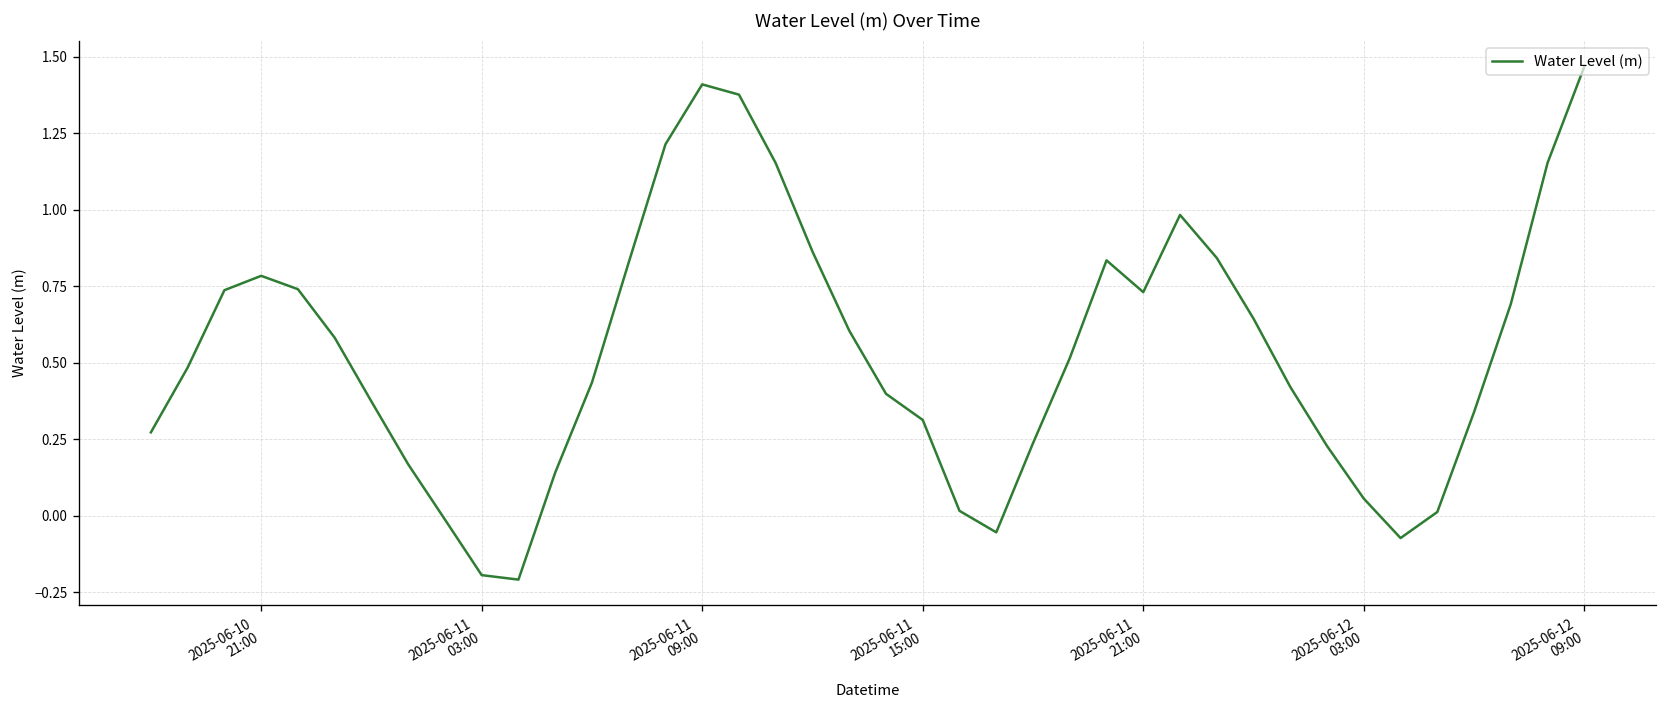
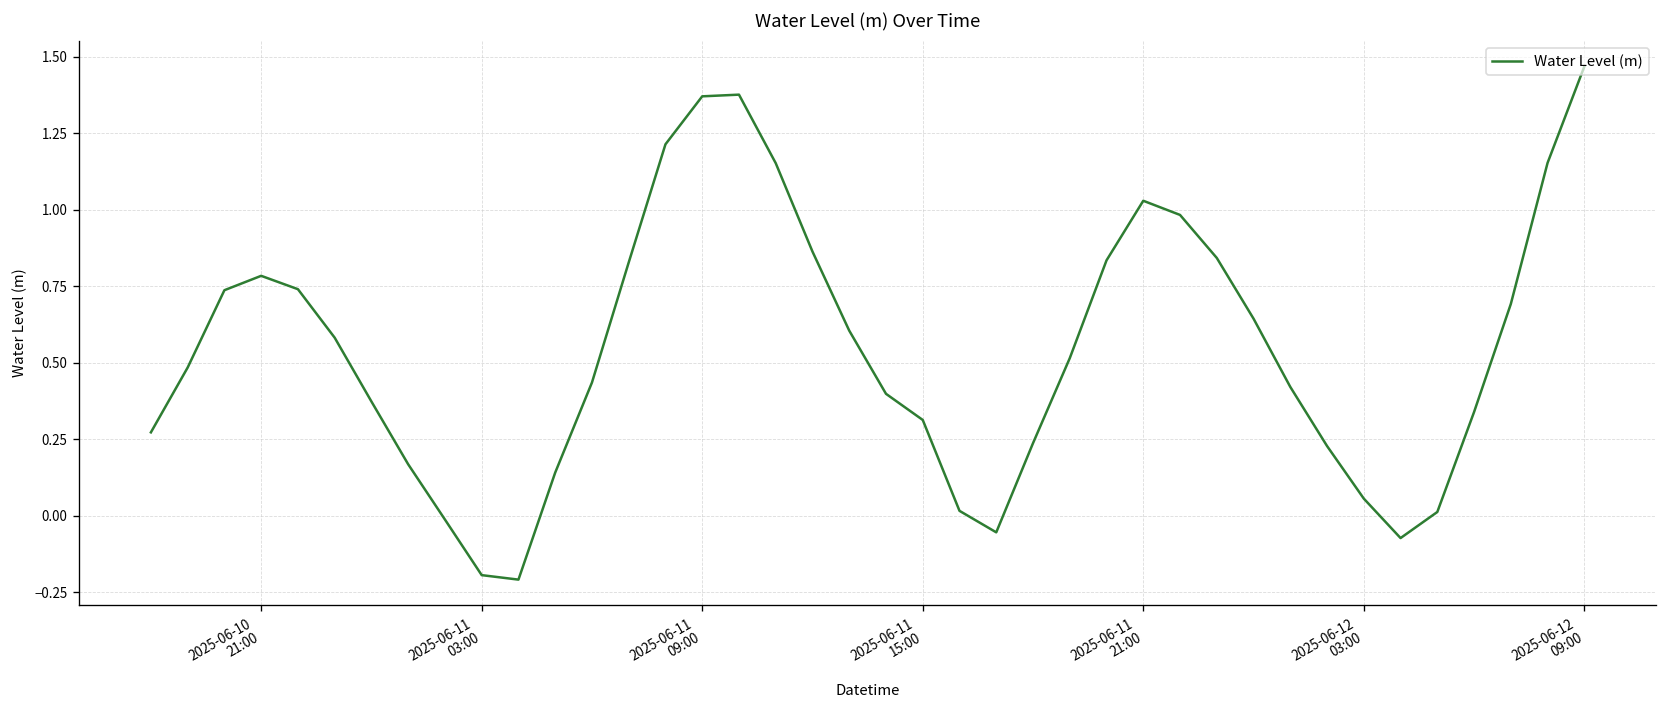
2025-06-11 09:00: 1.41 -> 1.37
2025-06-11 21:00: 0.73 -> 1.03
